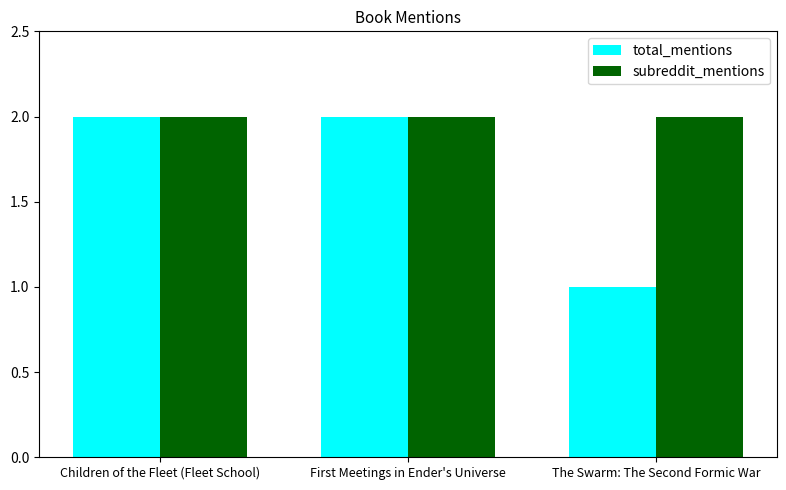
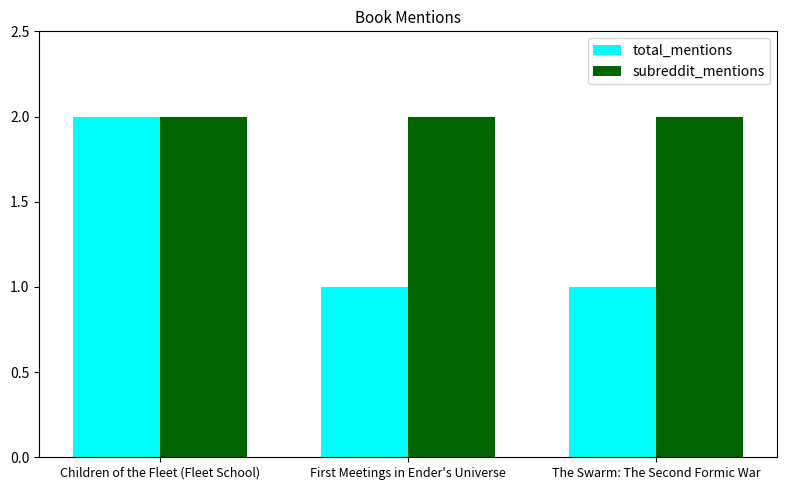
total_mentions, First Meetings in Ender's Universe: 2 -> 1
